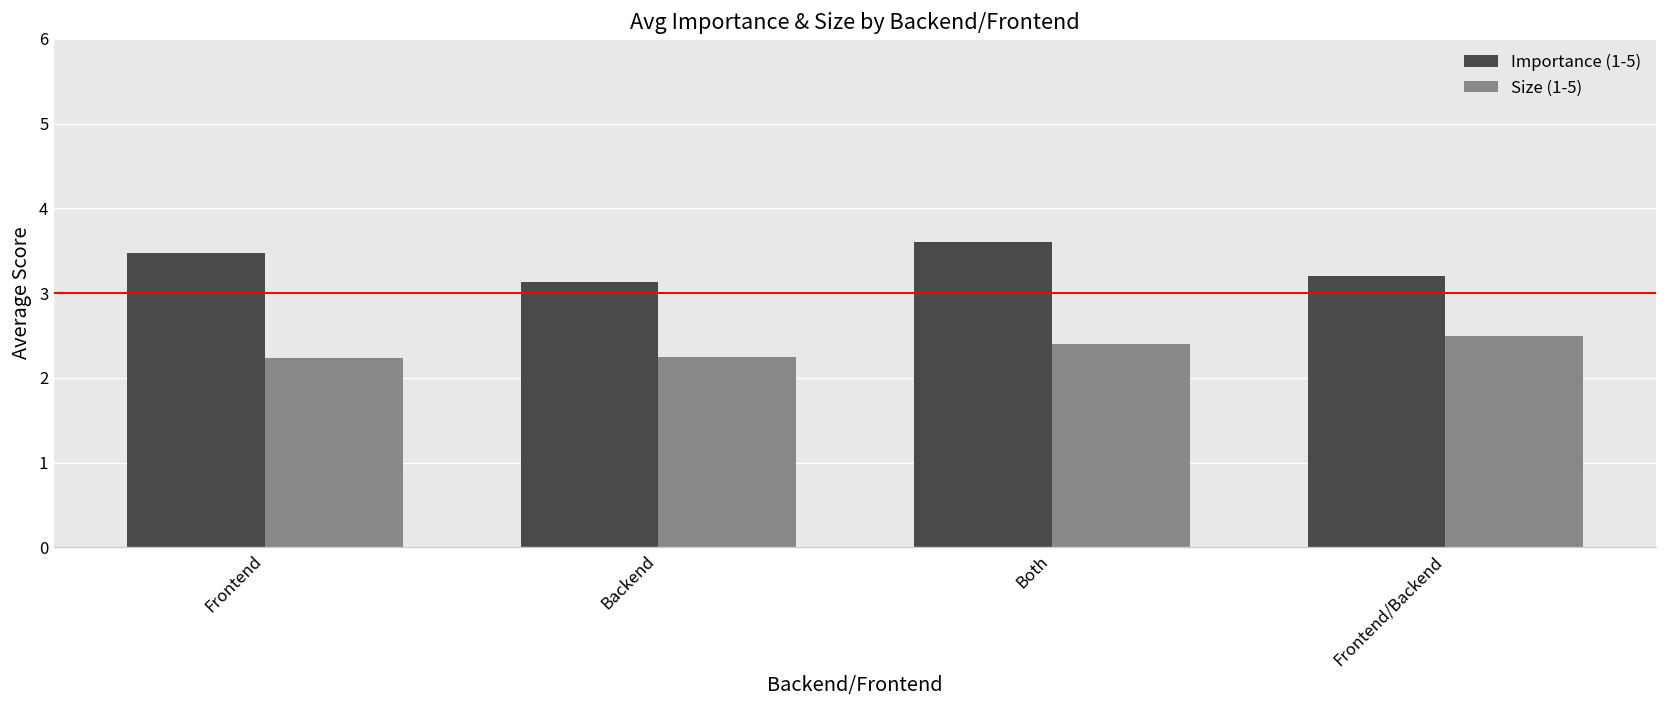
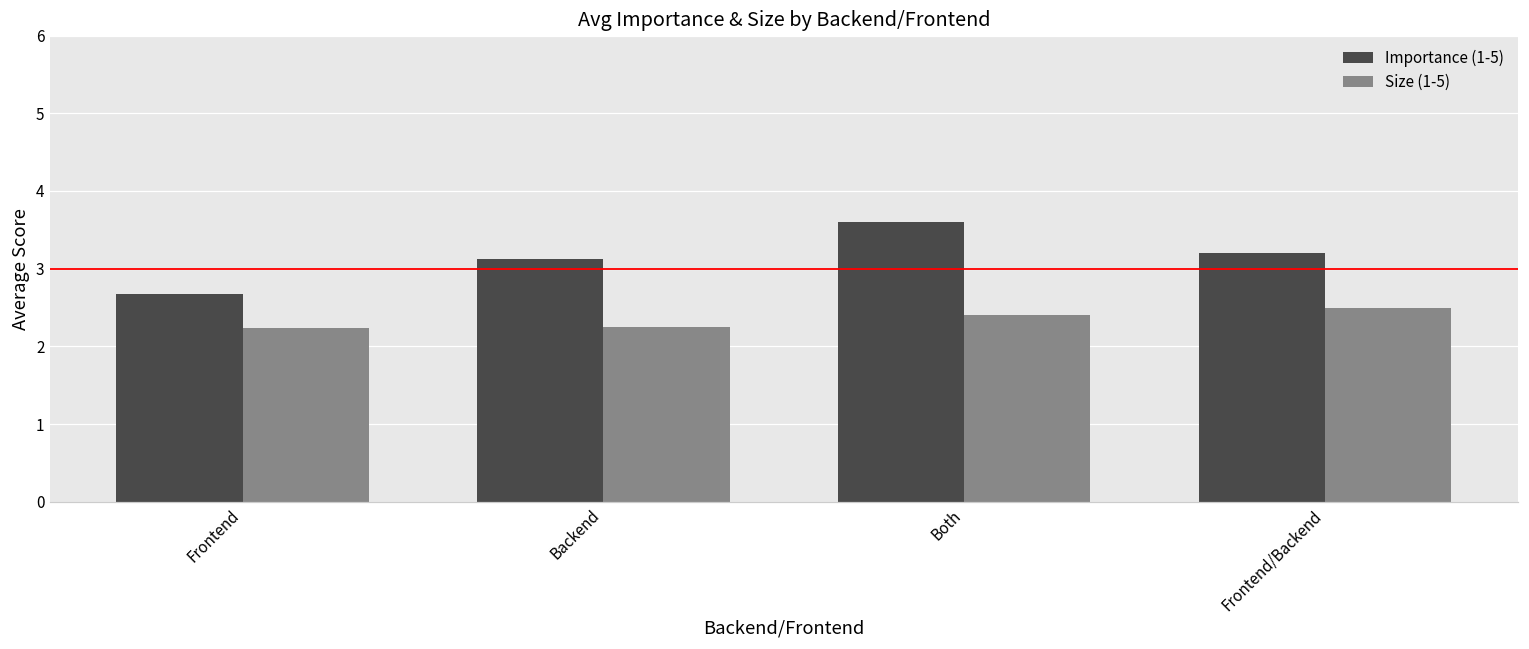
Importance (1-5), Frontend: 3.5 -> 2.7
